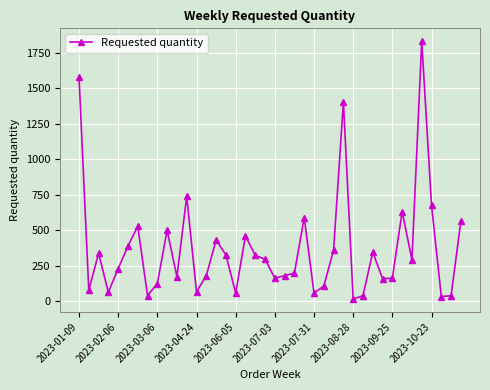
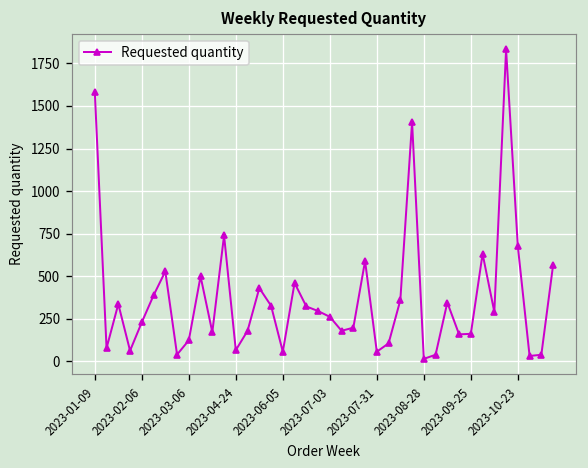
2023-07-03: 160 -> 260
